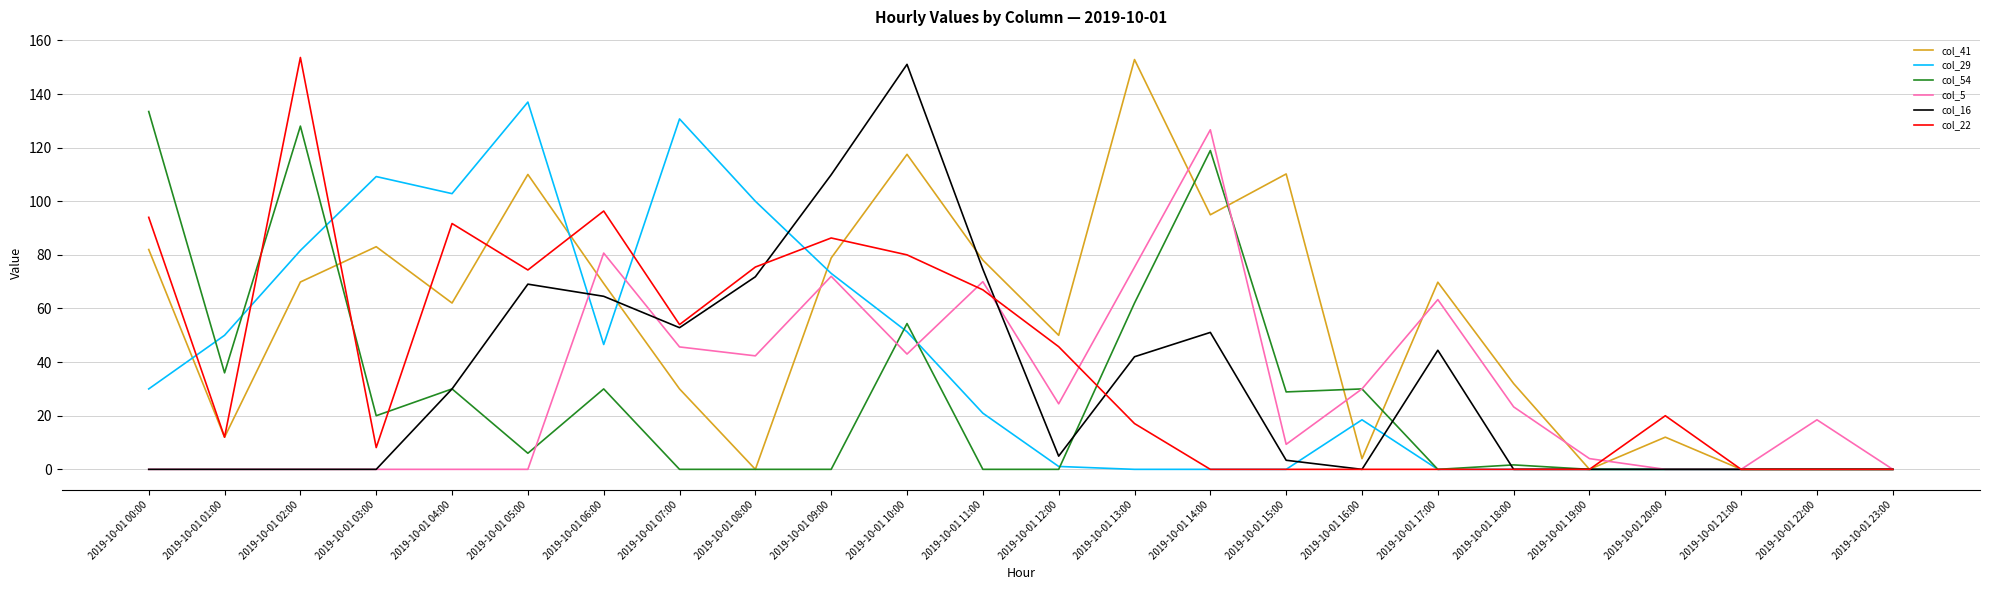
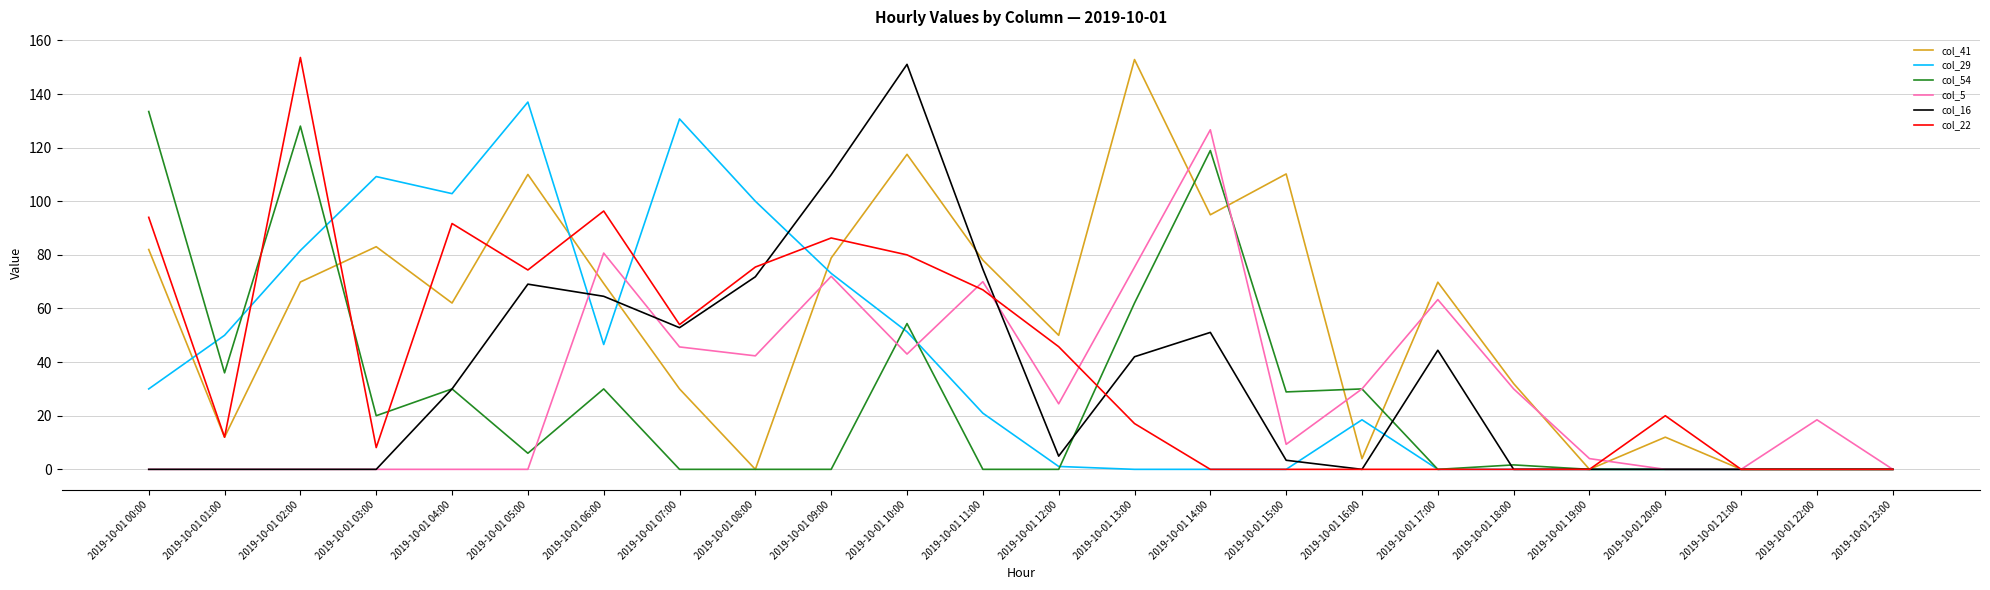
col_5, 2019-10-01 18:00: 23 -> 30
